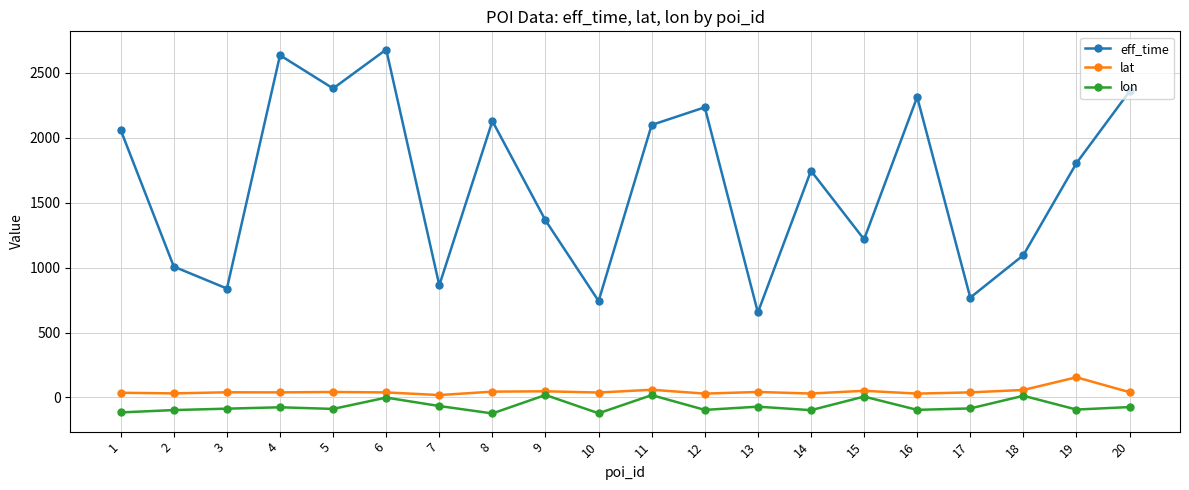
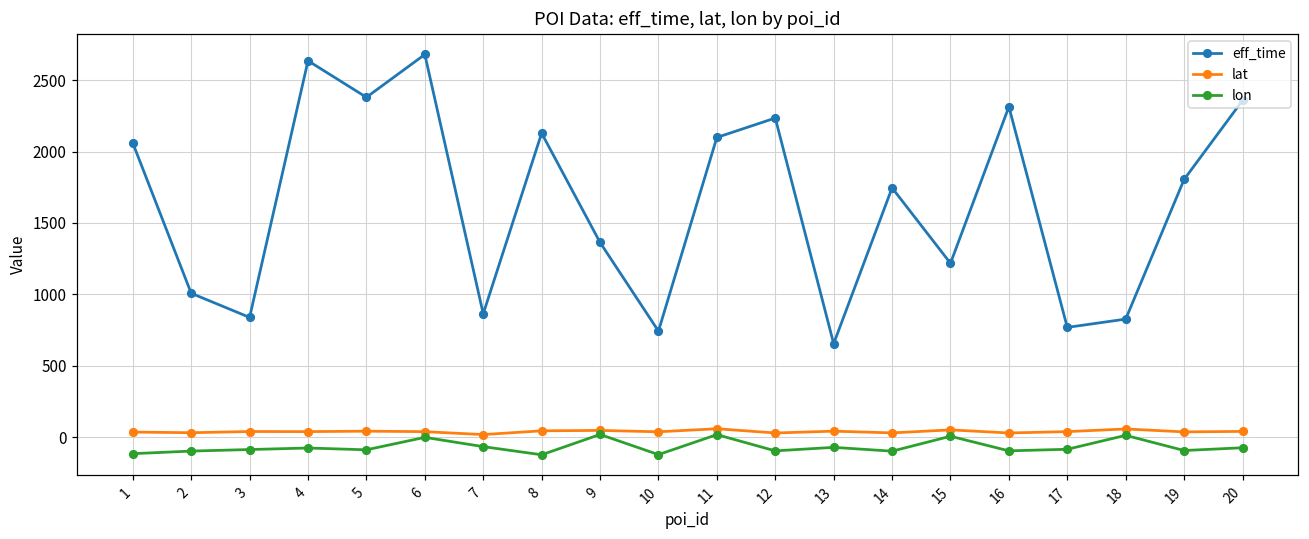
eff_time, 18: 1100 -> 830
lat, 19: 160 -> 40
